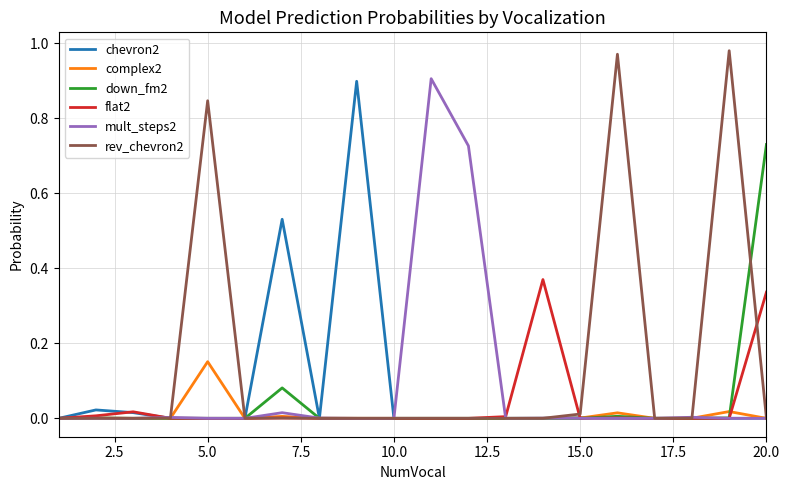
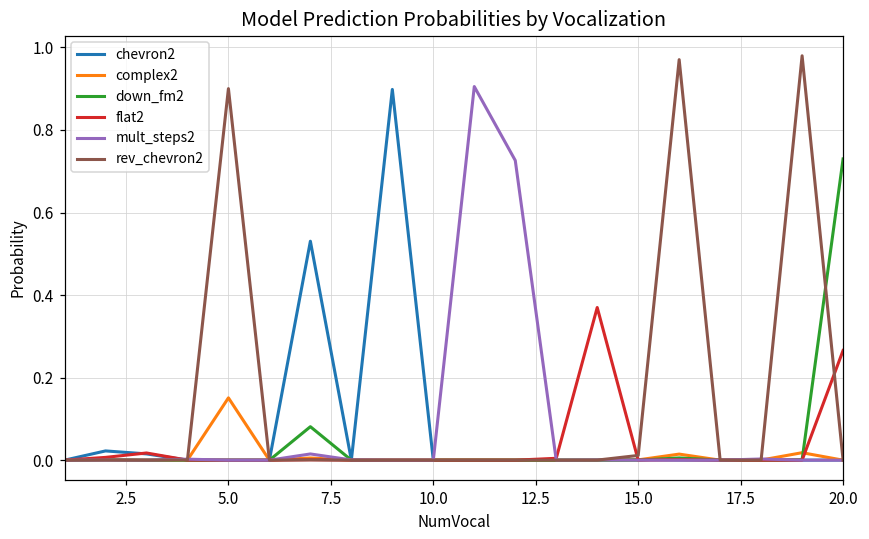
rev_chevron2, 5.0: 0.85 -> 0.90
flat2, 20.0: 0.34 -> 0.27
